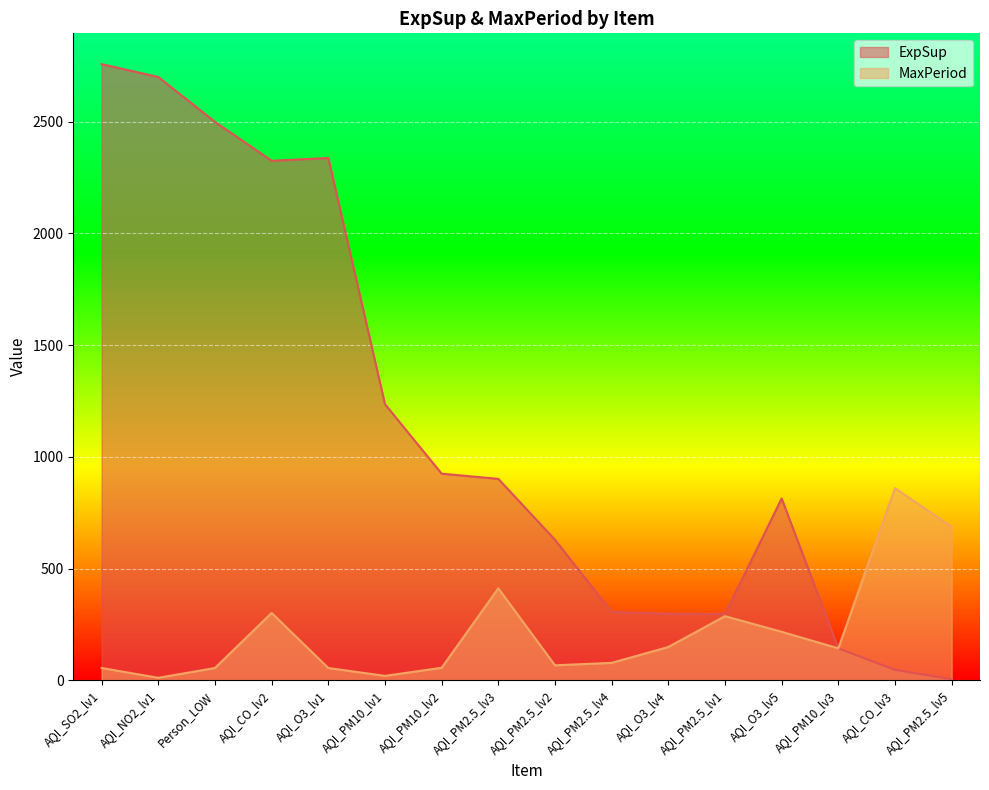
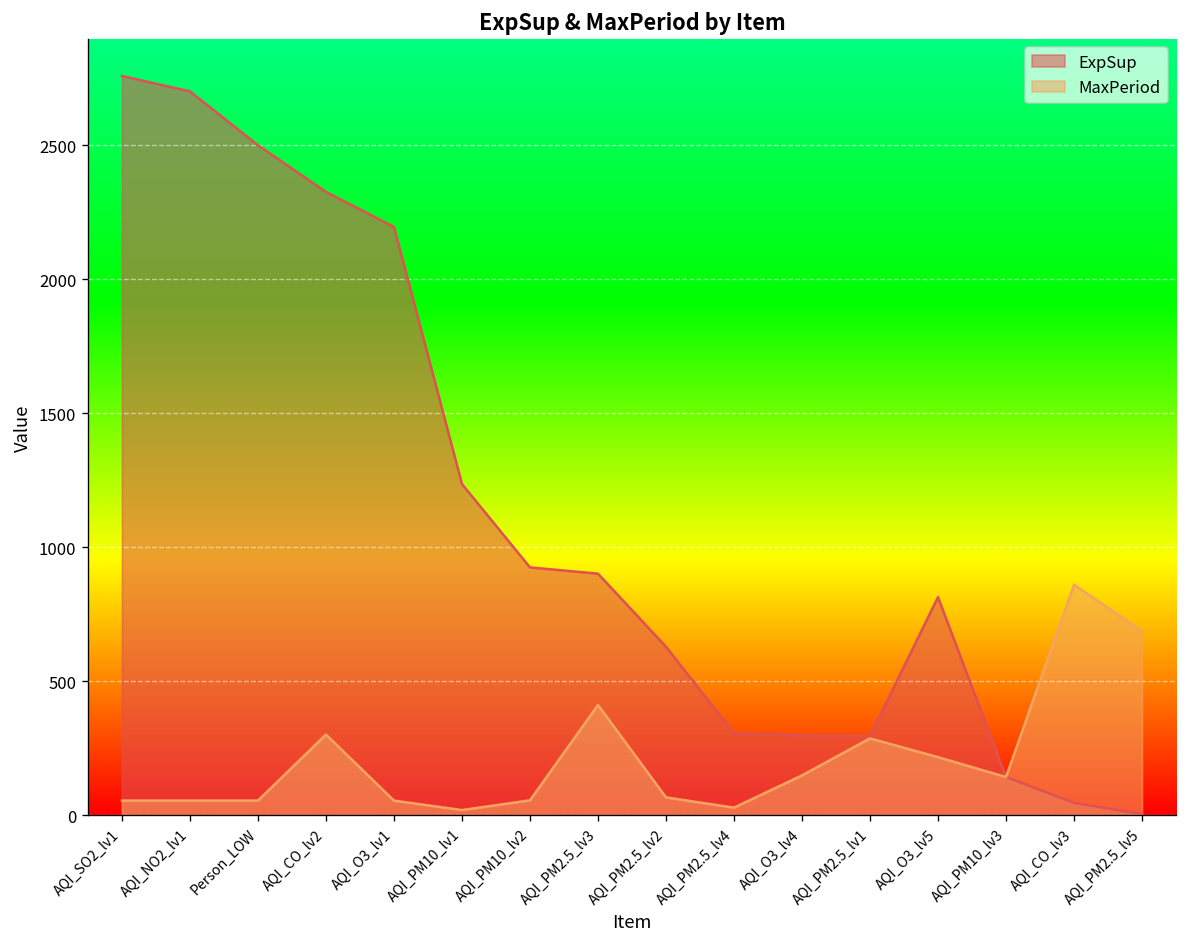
MaxPeriod, AQI_NO2_lv1: 10 -> 60
ExpSup, AQI_O3_lv1: 2340 -> 2200
MaxPeriod, AQI_PM2.5_lv4: 80 -> 30
